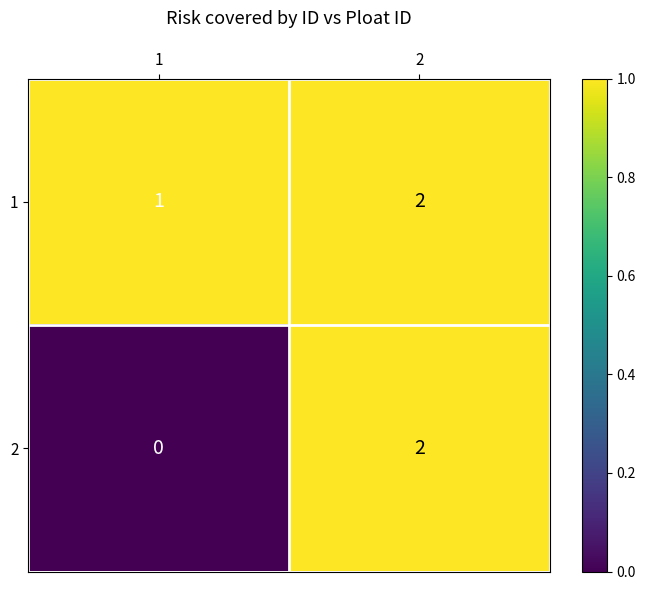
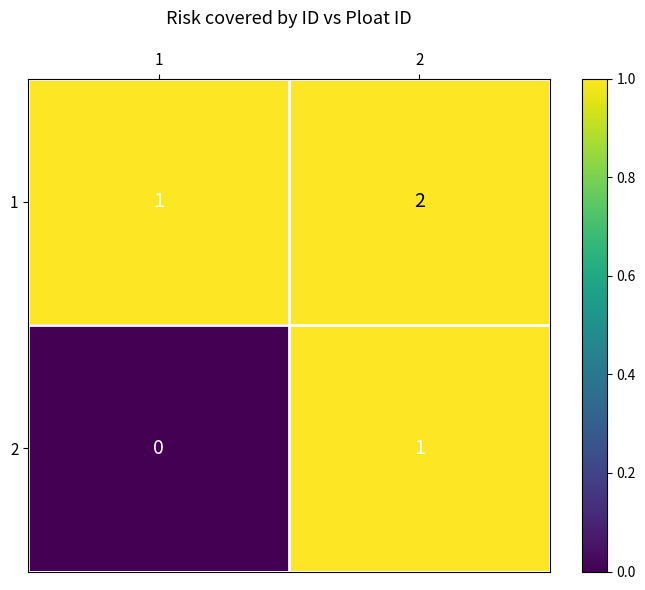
2, 2: 2 -> 1
